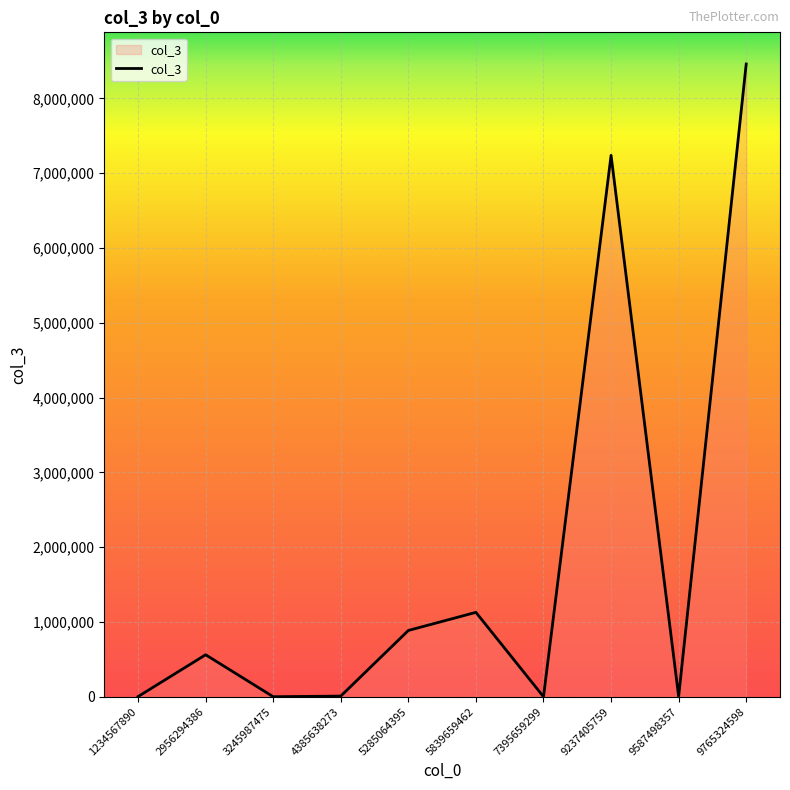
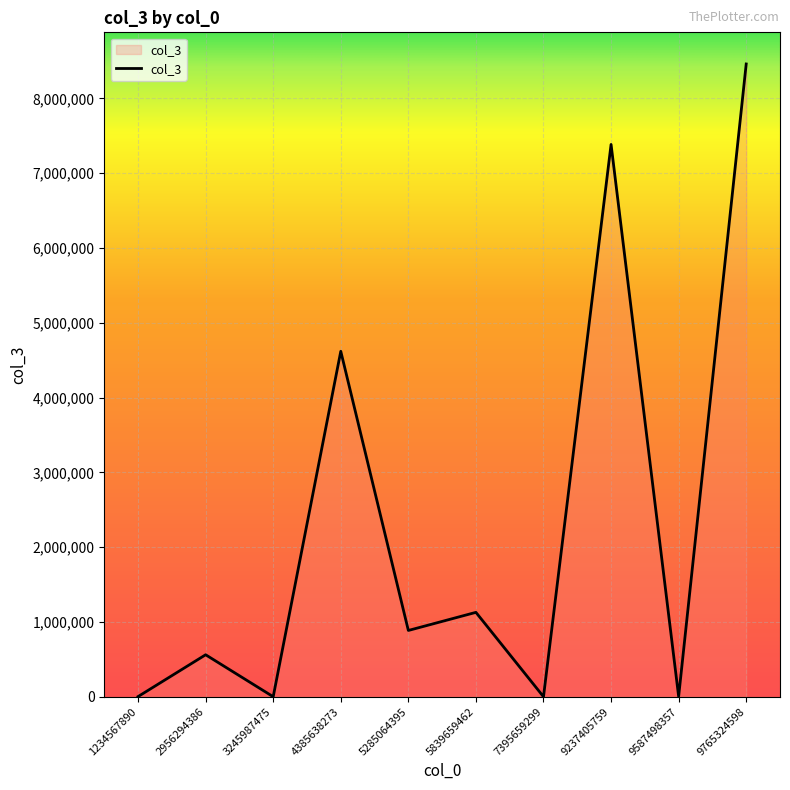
4385638273: 0 -> 4,600,000
9237405759: 7,200,000 -> 7,400,000
